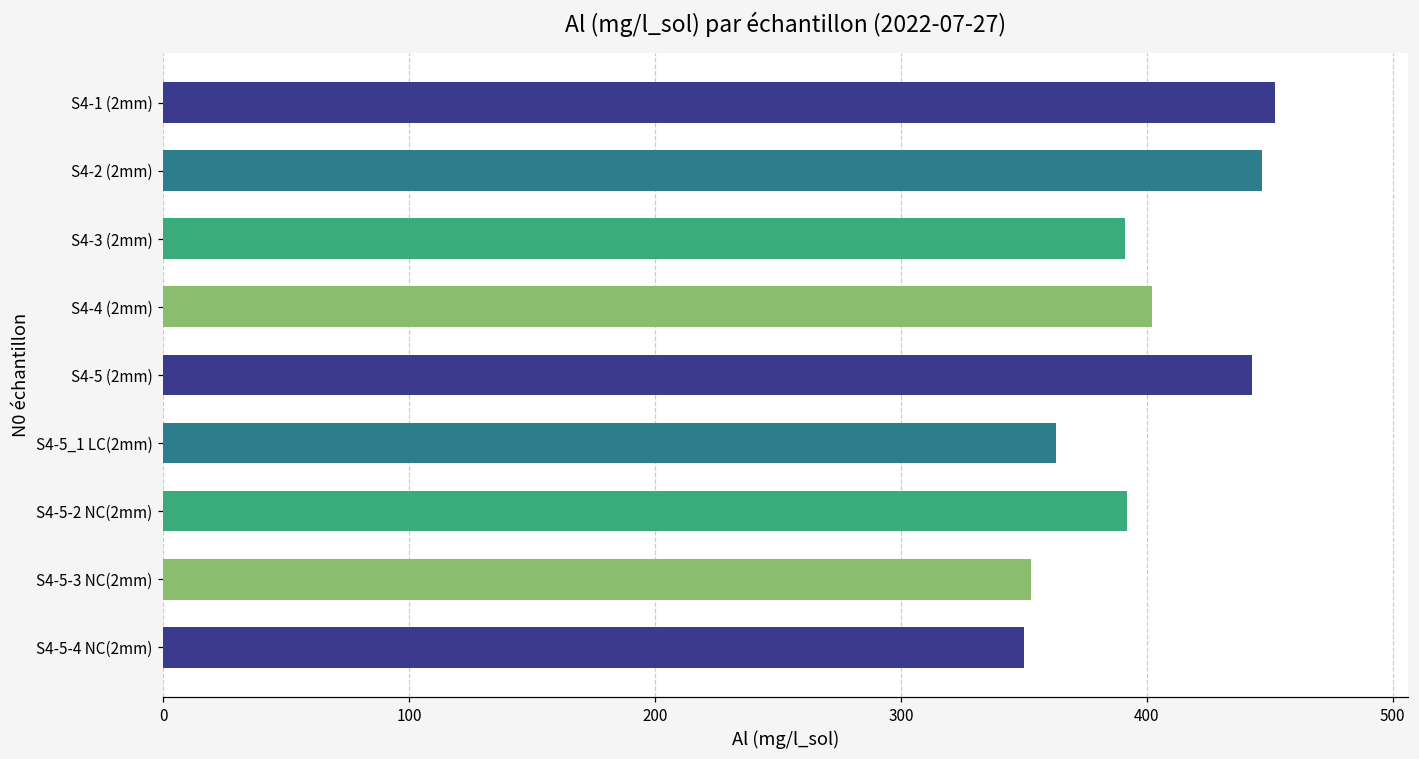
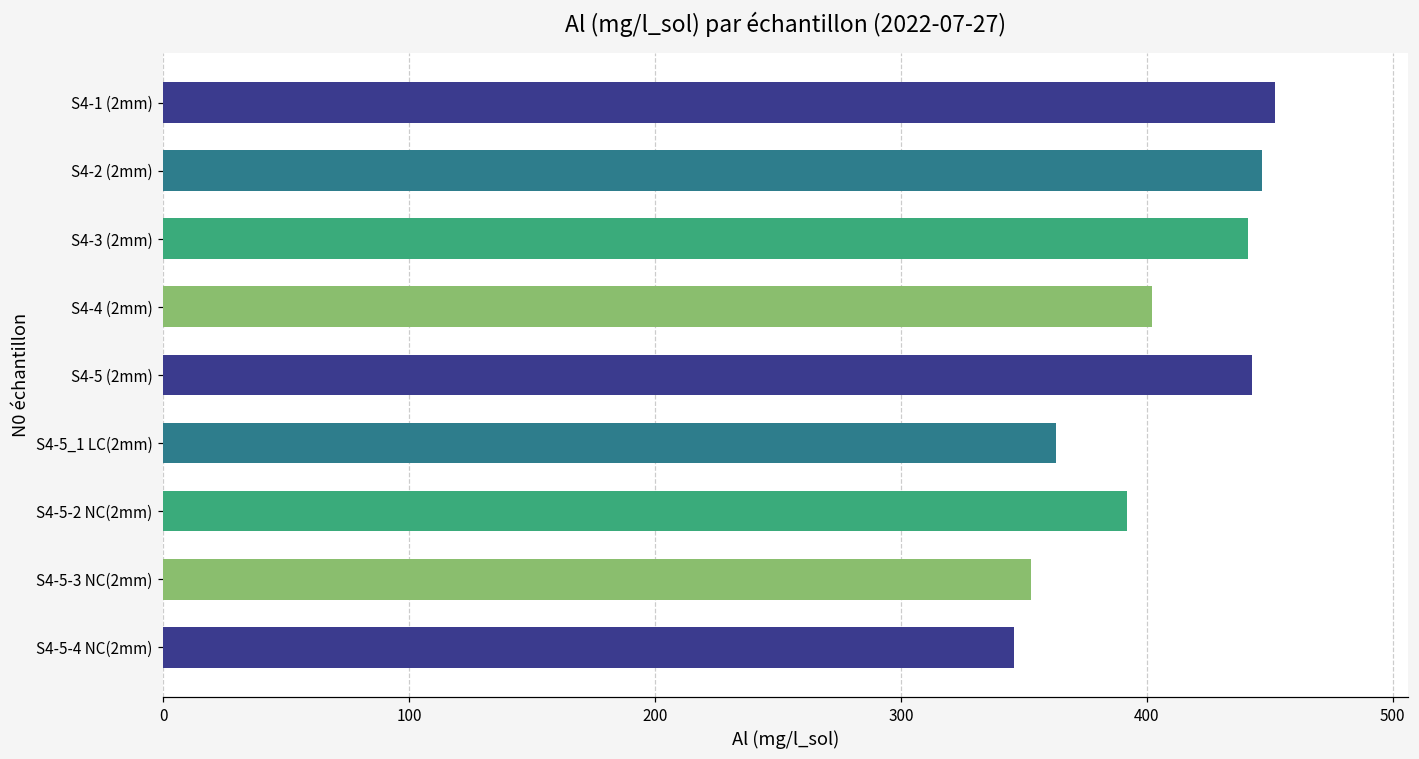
S4-3 (2mm): 391 -> 441
S4-5-4 NC(2mm): 350 -> 346
